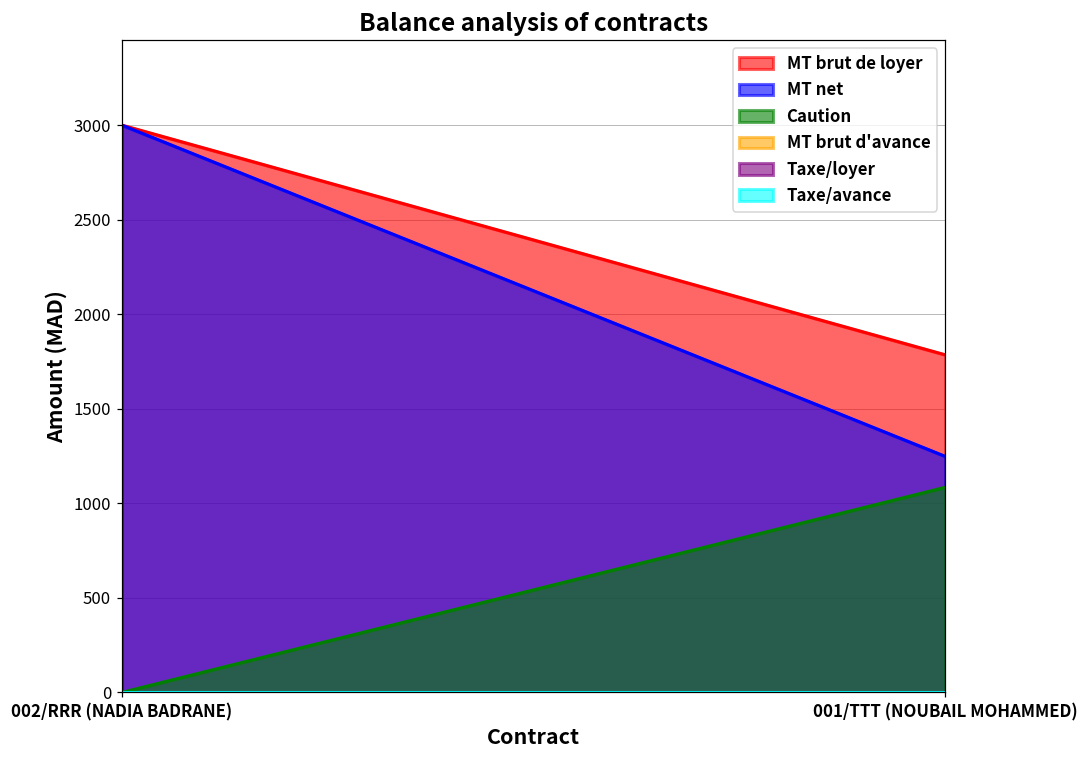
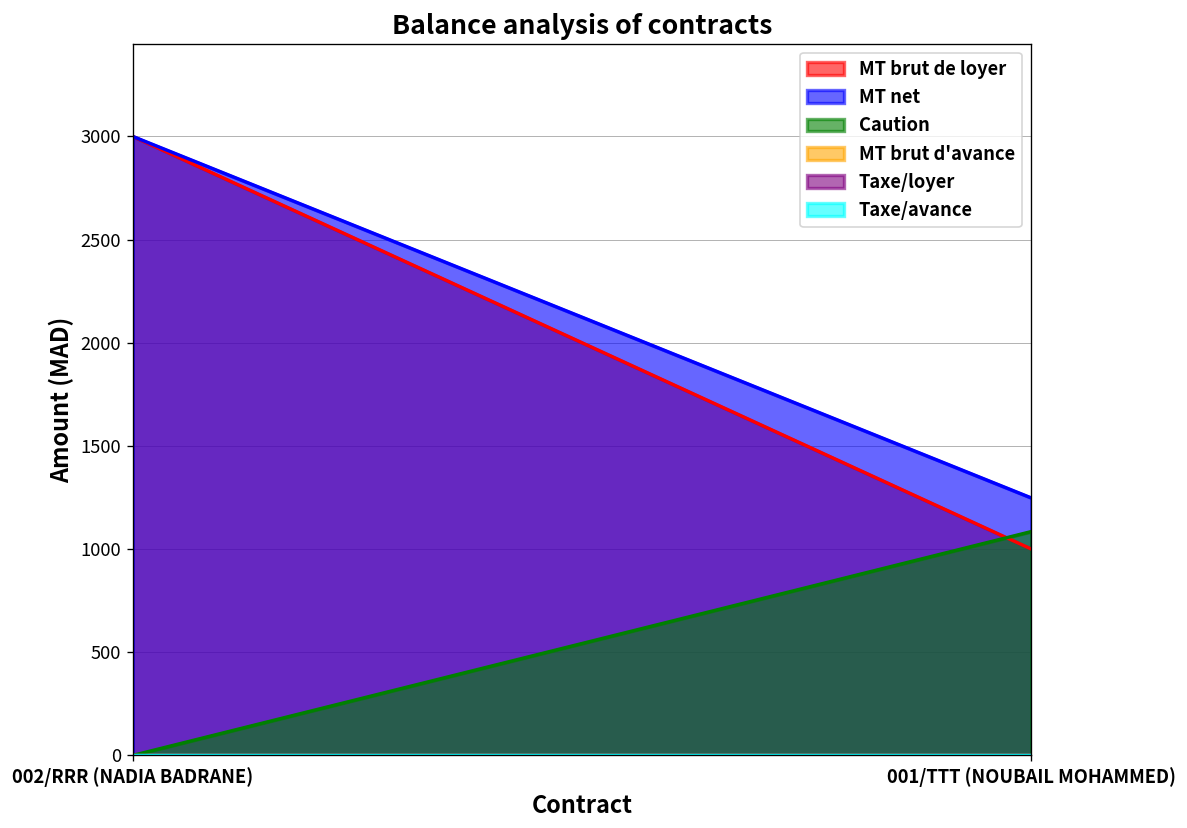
MT brut de loyer, 001/TTT (NOUBAIL MOHAMMED): 1790 -> 1000
